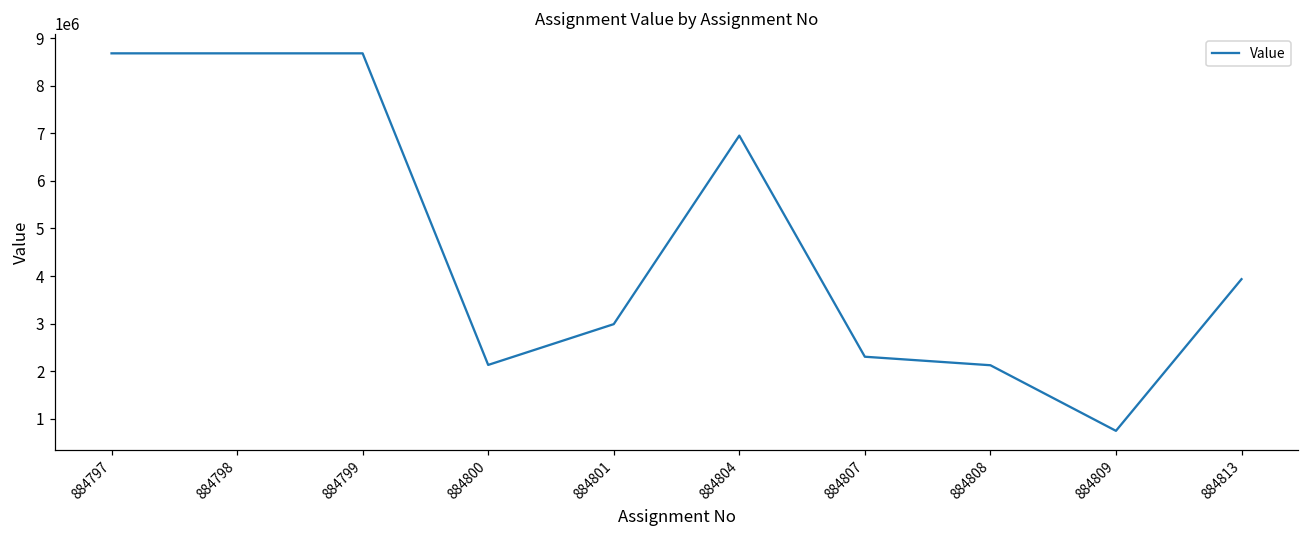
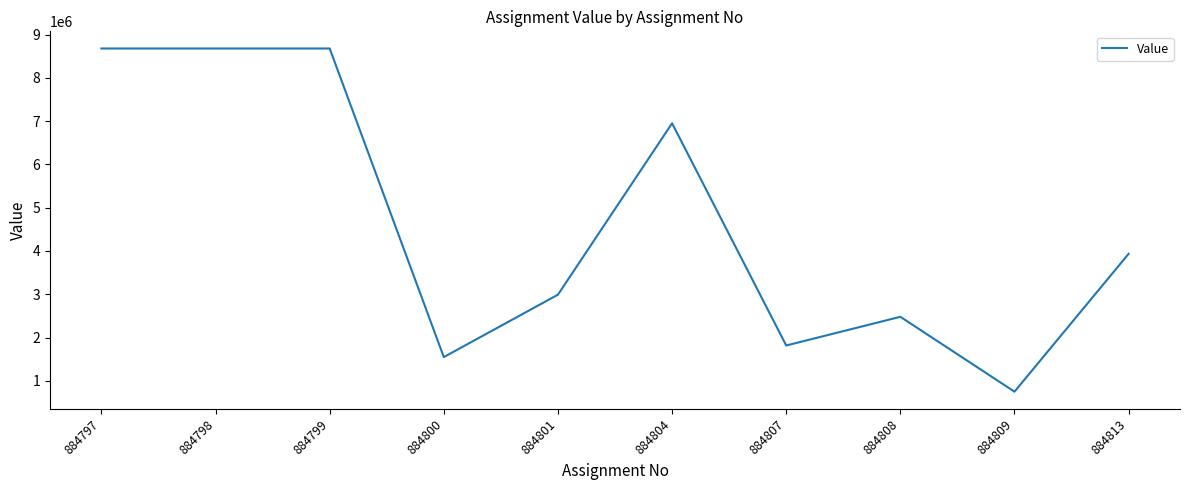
884800: 2100000 -> 1500000
884807: 2300000 -> 1800000
884808: 2100000 -> 2500000
